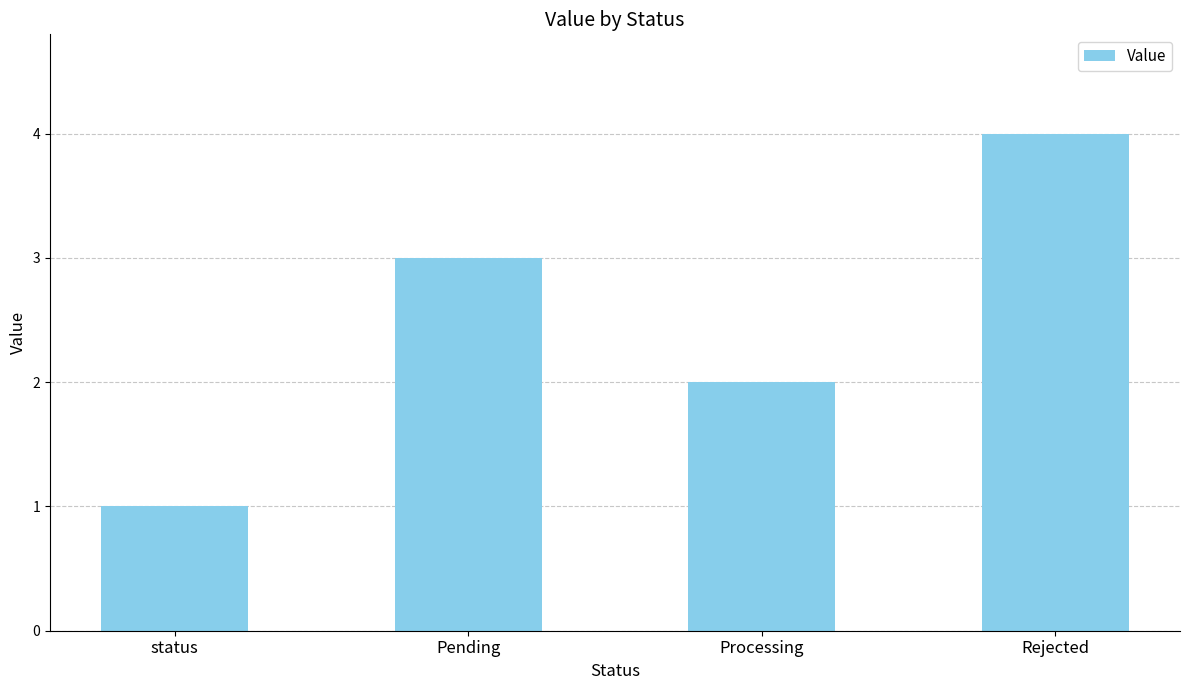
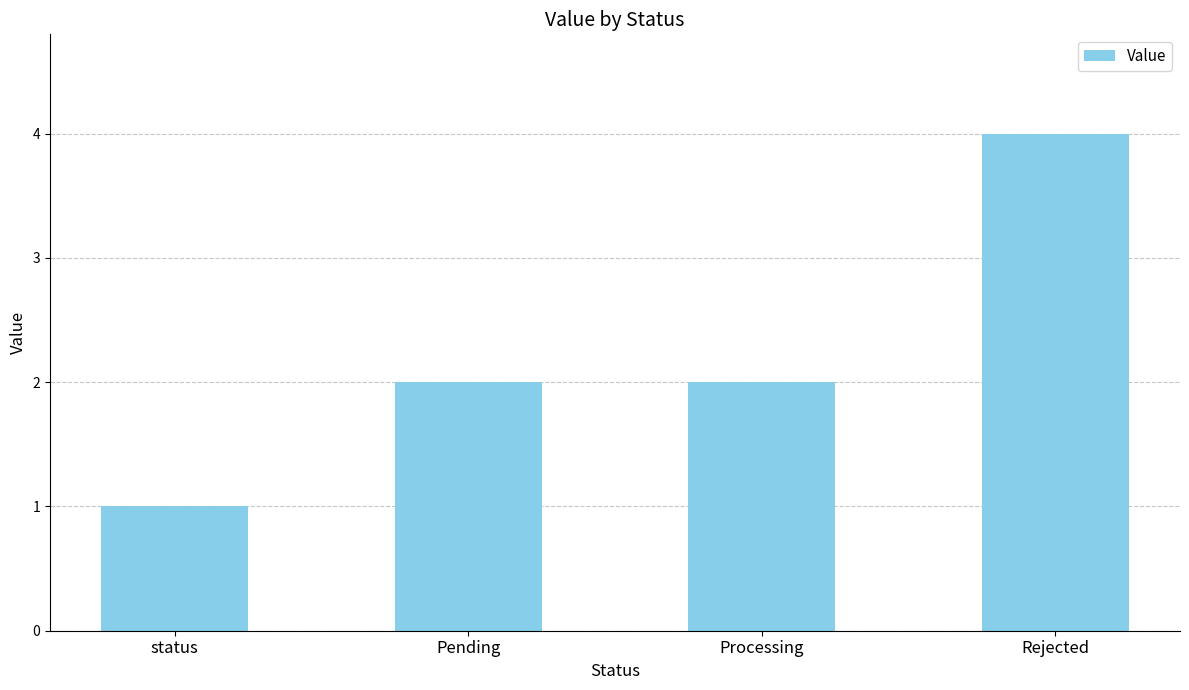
Pending: 3 -> 2
